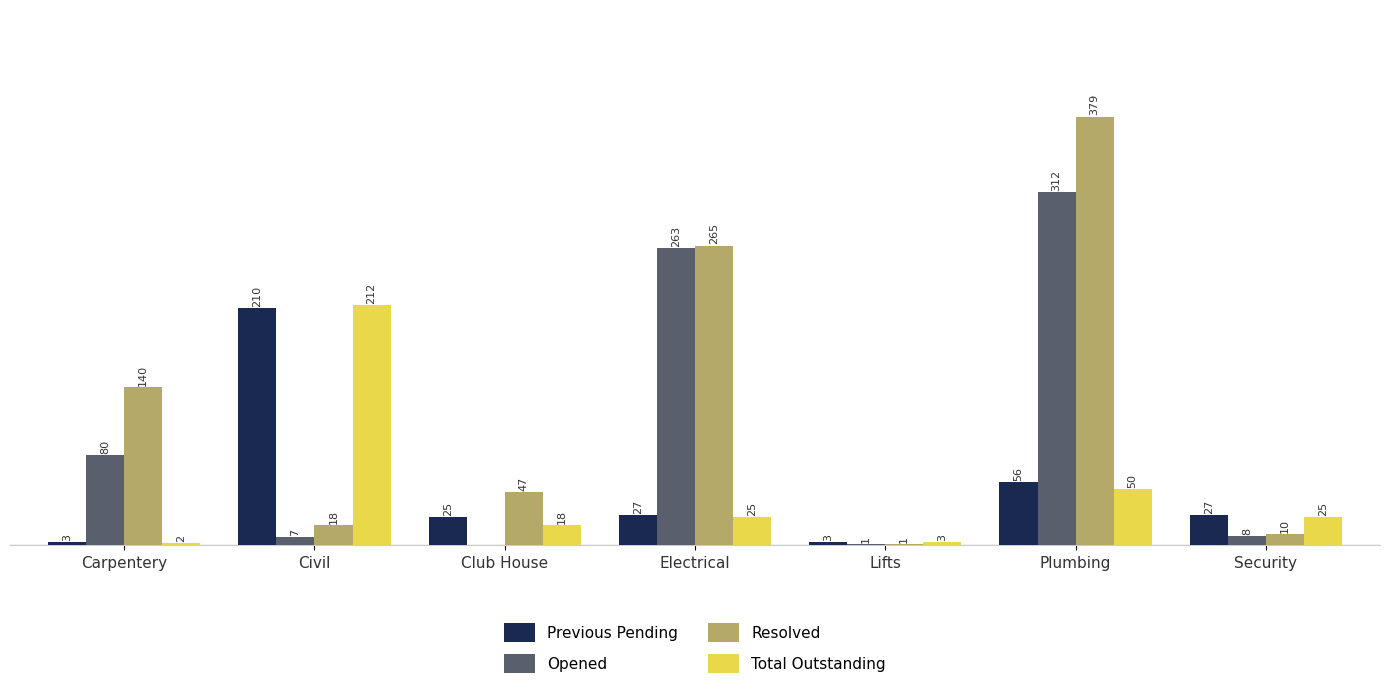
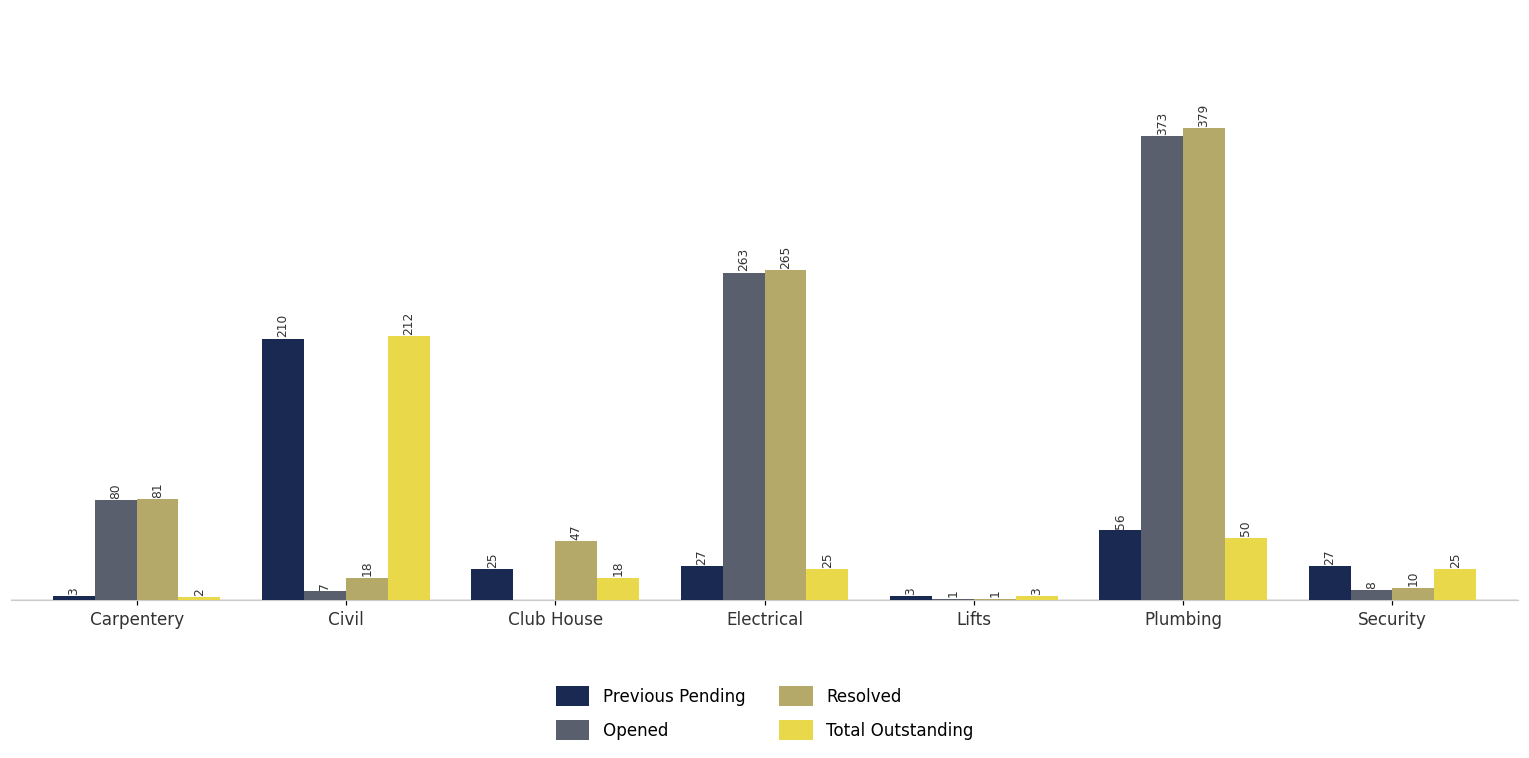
Resolved, Carpentery: 140 -> 81
Opened, Plumbing: 312 -> 373
